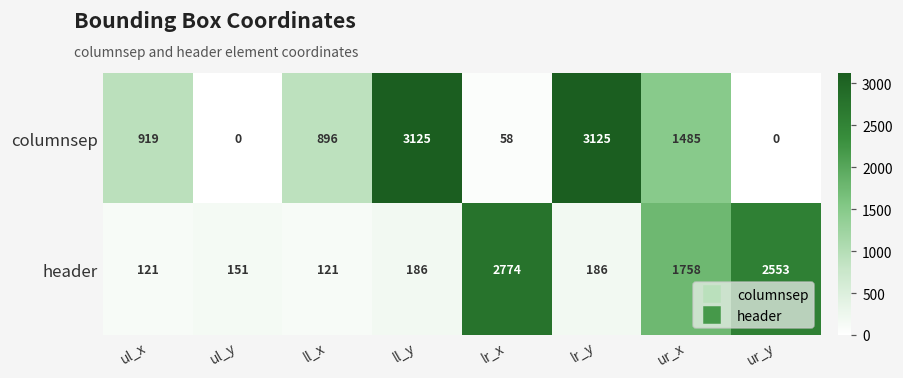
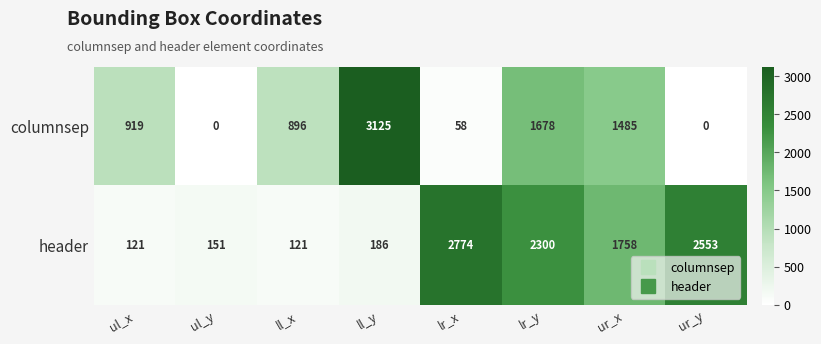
columnsep, lr_y: 3125 -> 1678
header, lr_y: 186 -> 2300
